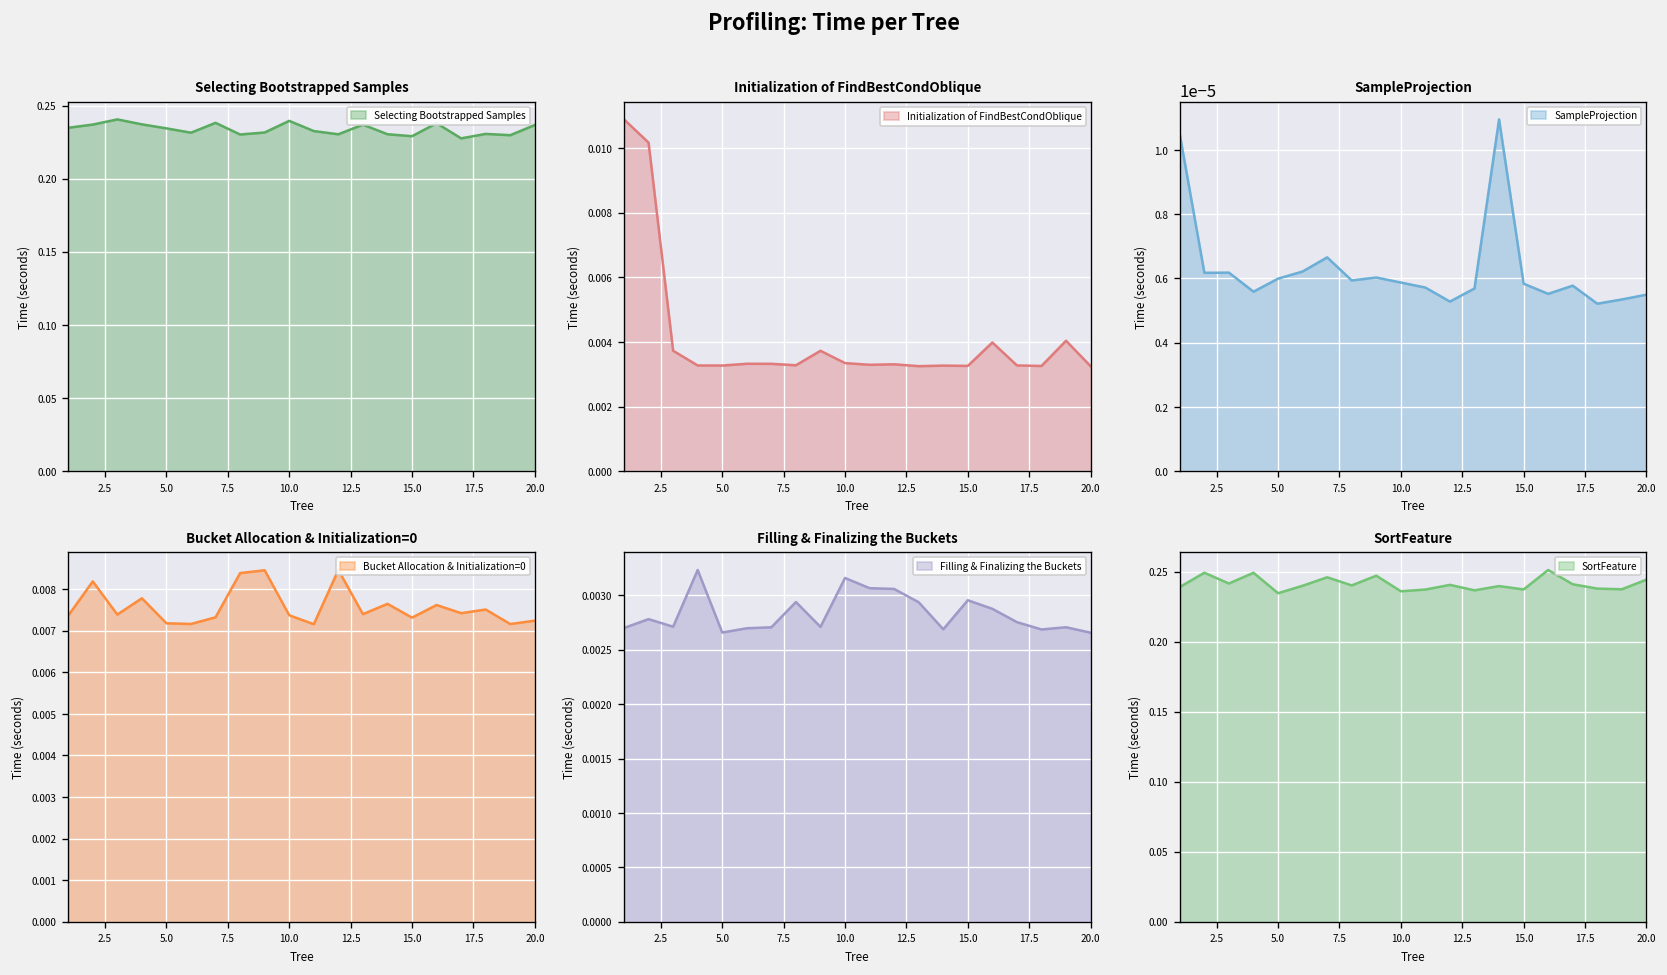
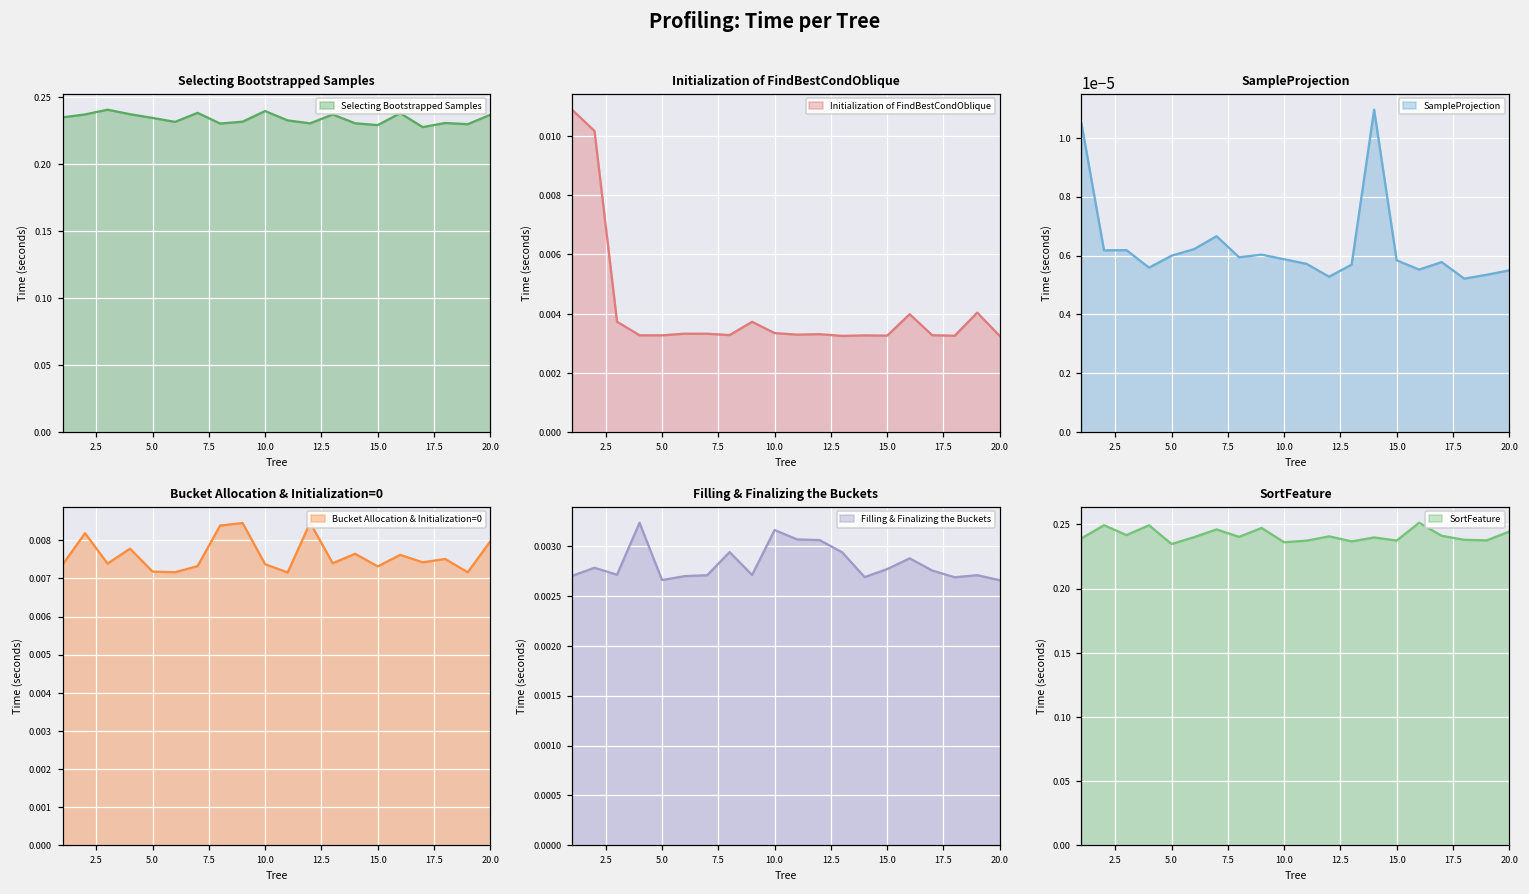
Bucket Allocation & Initialization=0, 20.0: 0.0072 -> 0.0080
Filling & Finalizing the Buckets, 15.0: 0.0030 -> 0.0028
